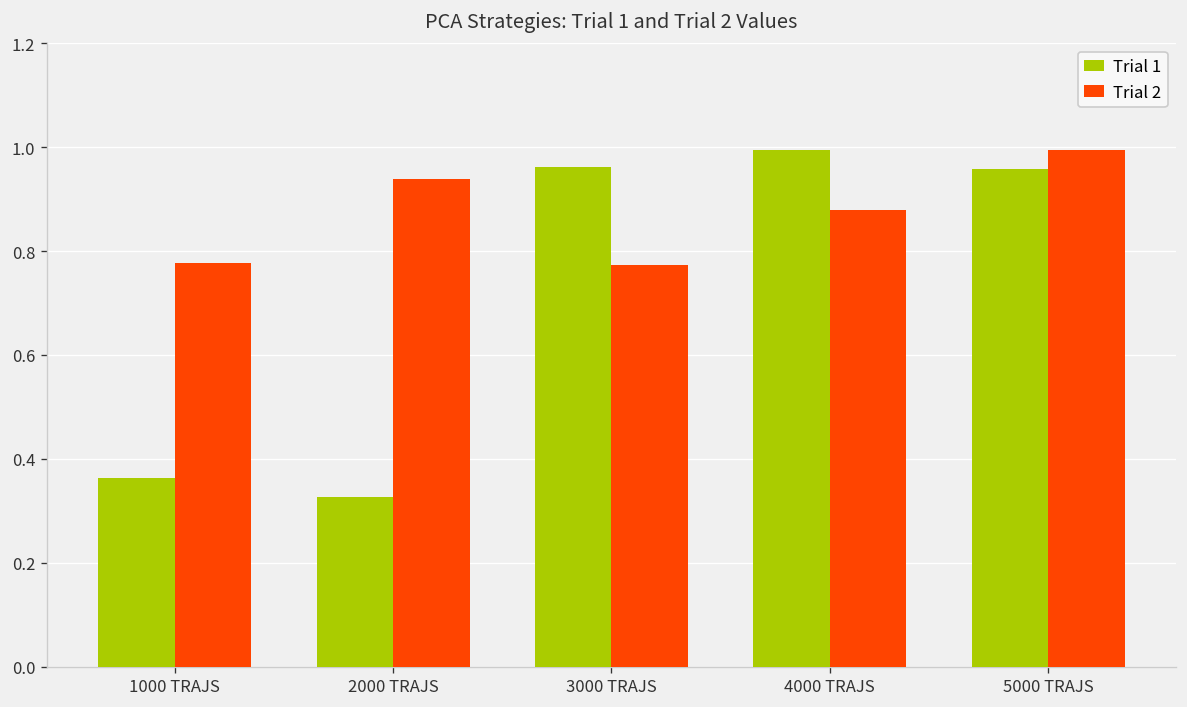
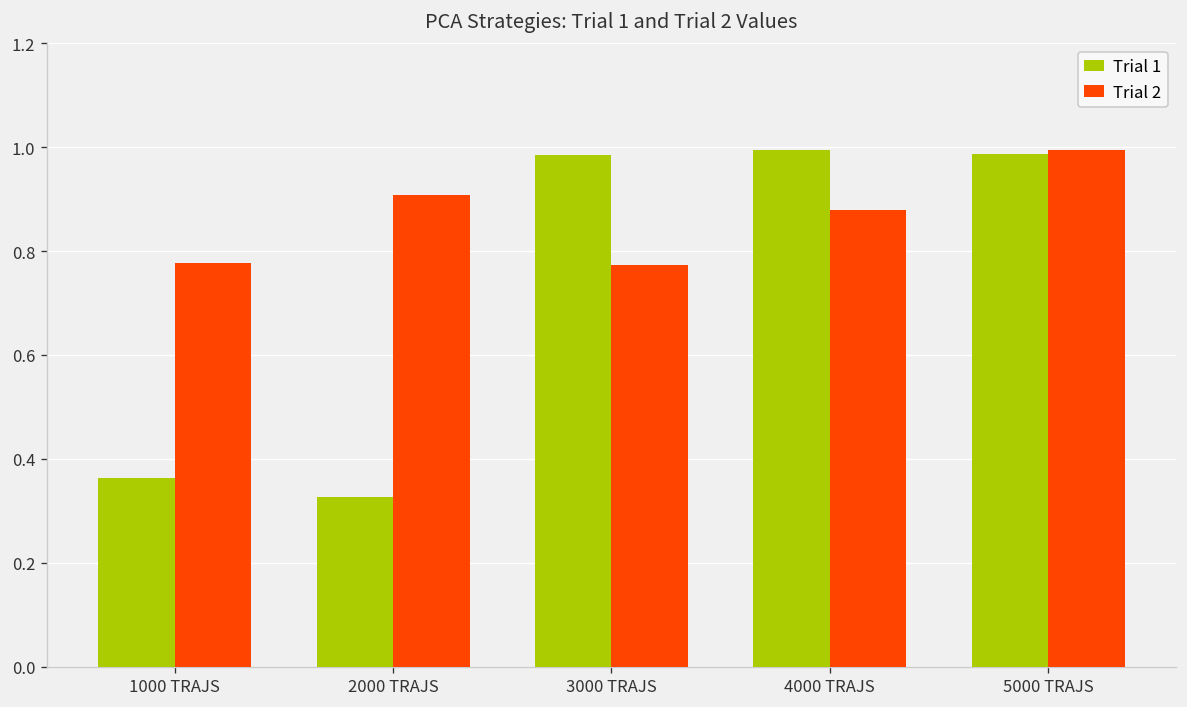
Trial 2, 2000 TRAJS: 0.94 -> 0.91
Trial 1, 3000 TRAJS: 0.96 -> 0.99
Trial 1, 5000 TRAJS: 0.96 -> 0.99
